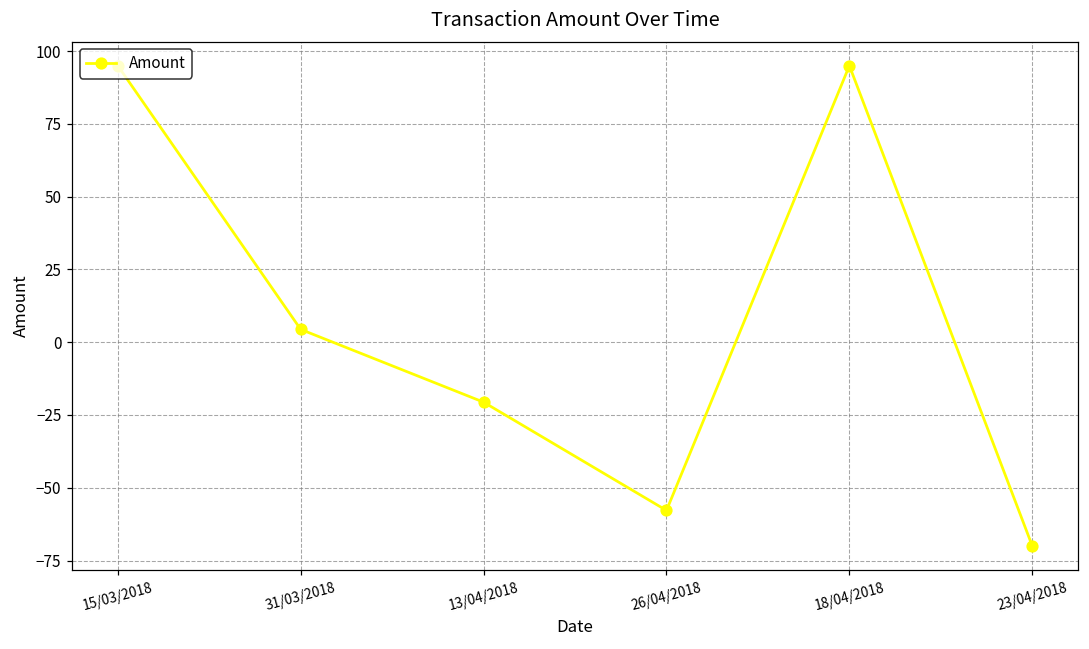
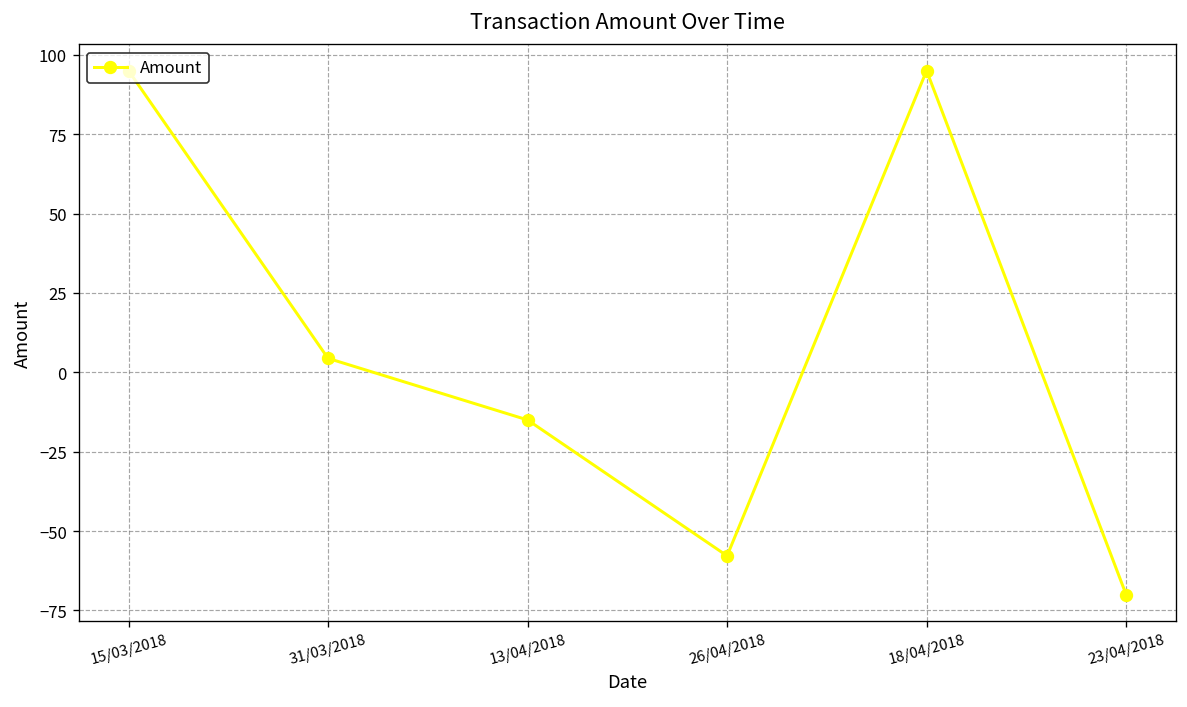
13/04/2018: -21 -> -15
